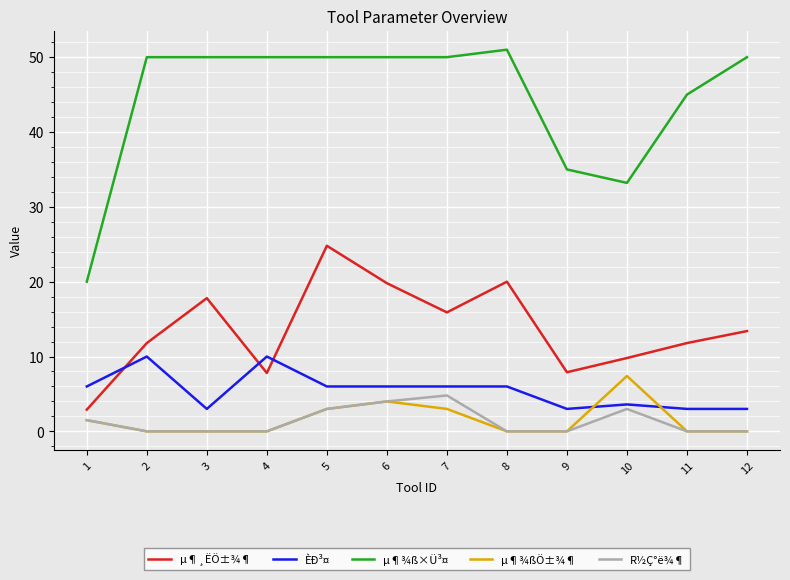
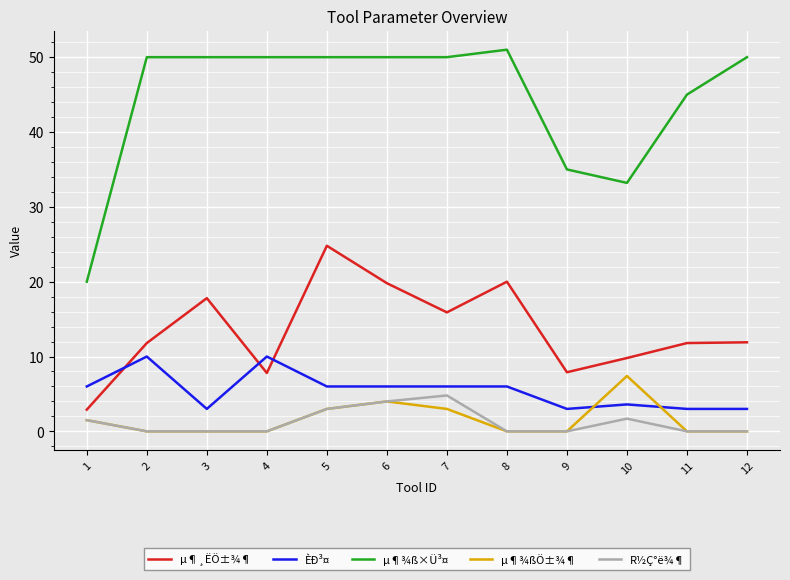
R½Ç°ë¾¶, 10: 3 -> 2
µ¶¸ËÖ±¾¶, 12: 13 -> 12
